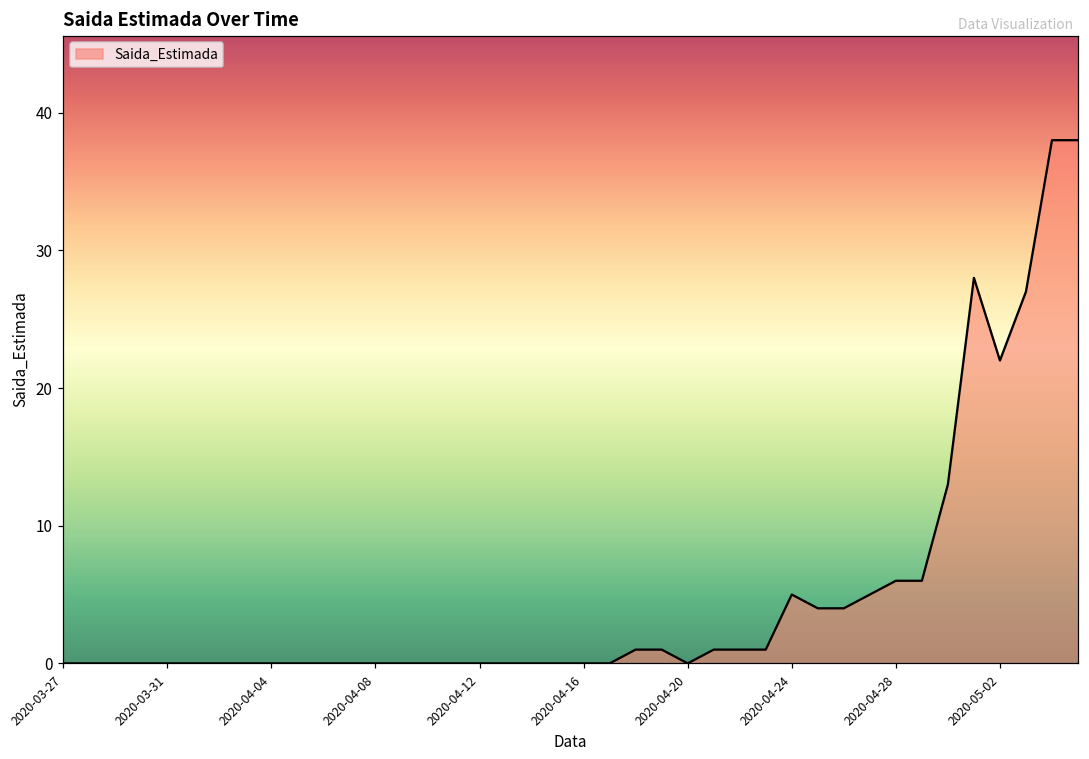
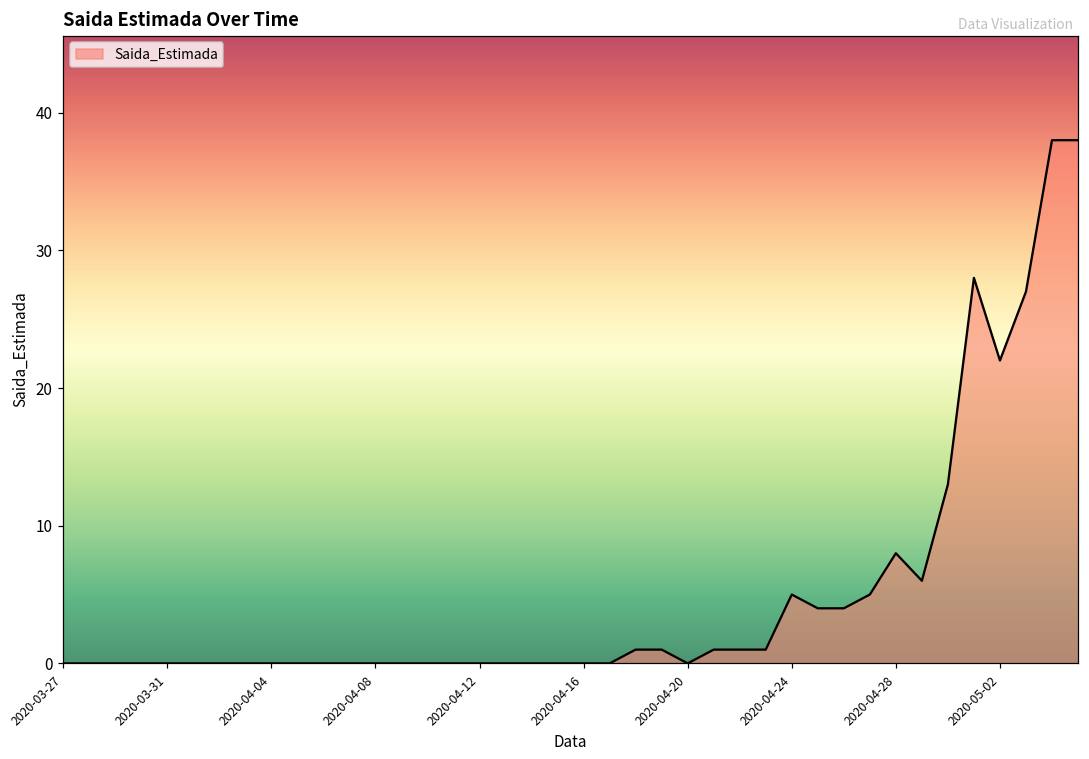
2020-04-28: 6 -> 8
